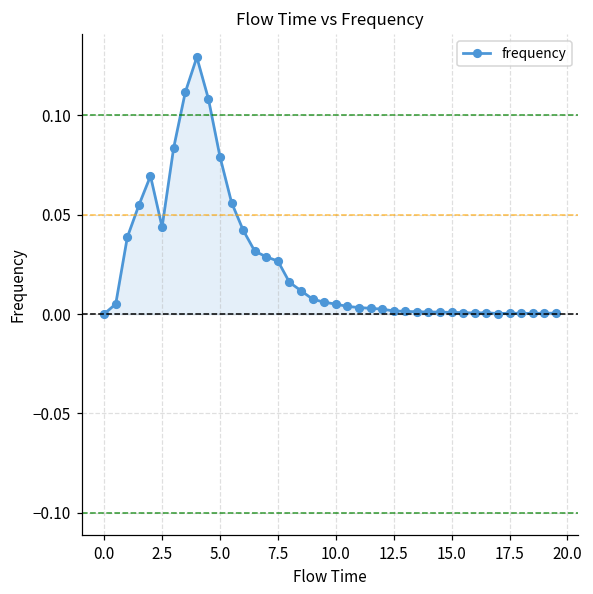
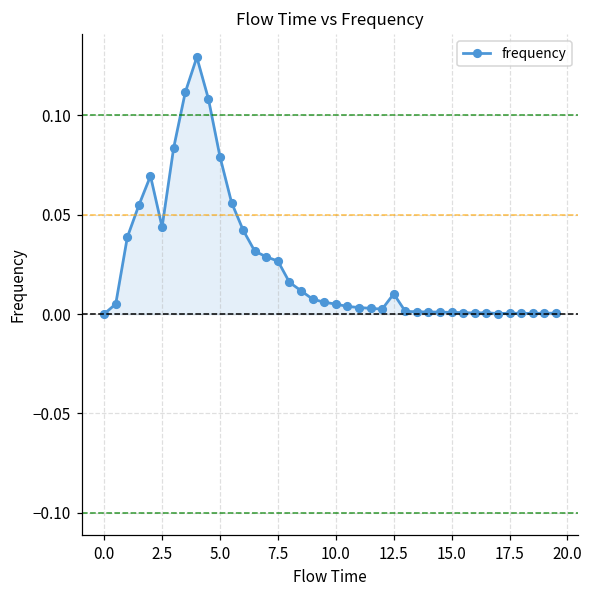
12.5: 0.002 -> 0.010
